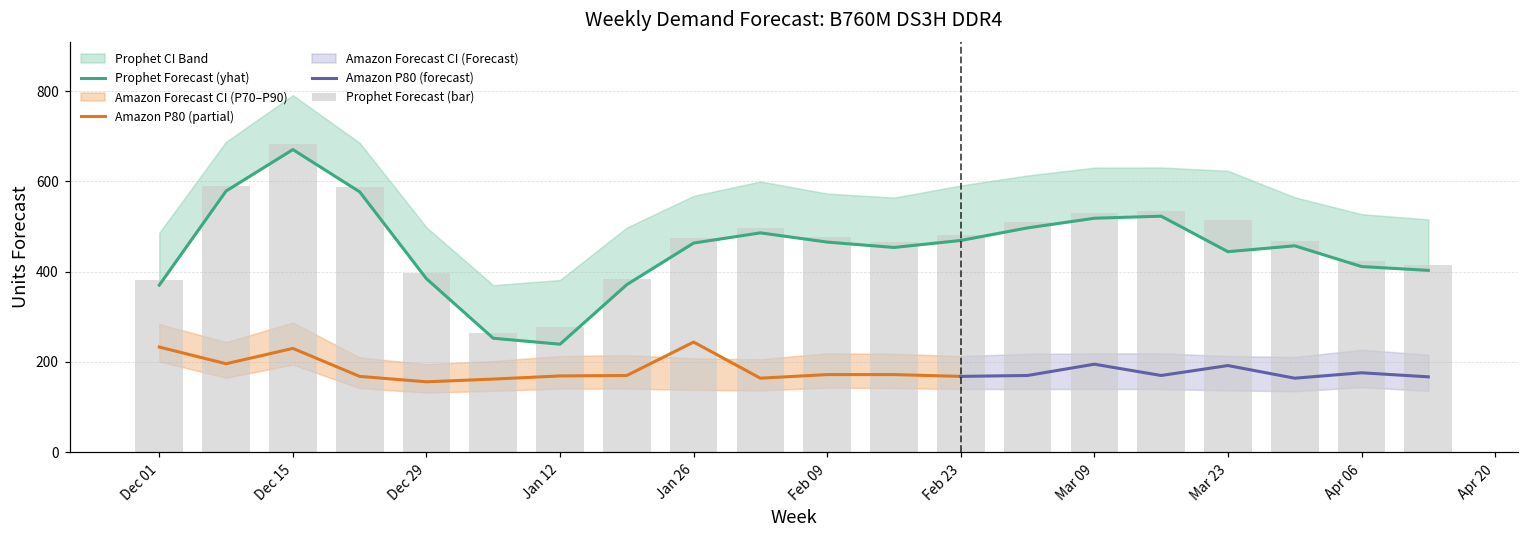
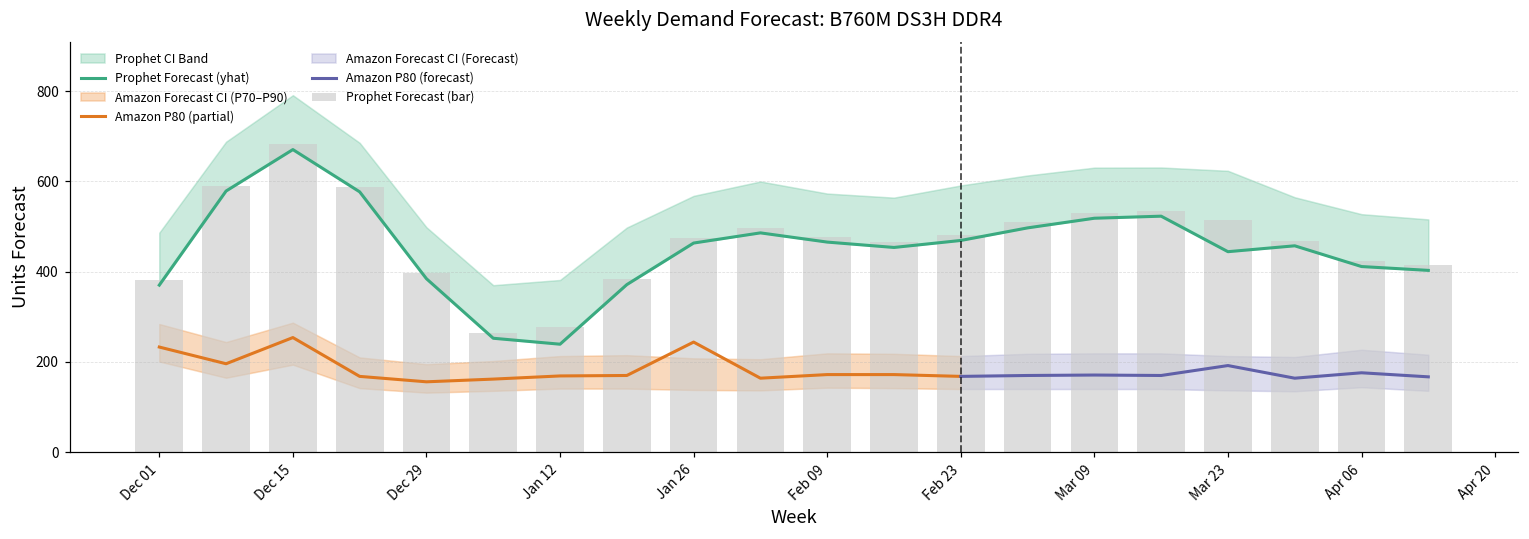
Amazon P80 (partial), Dec 15: 230 -> 250
Amazon P80 (forecast), Mar 09: 200 -> 170
